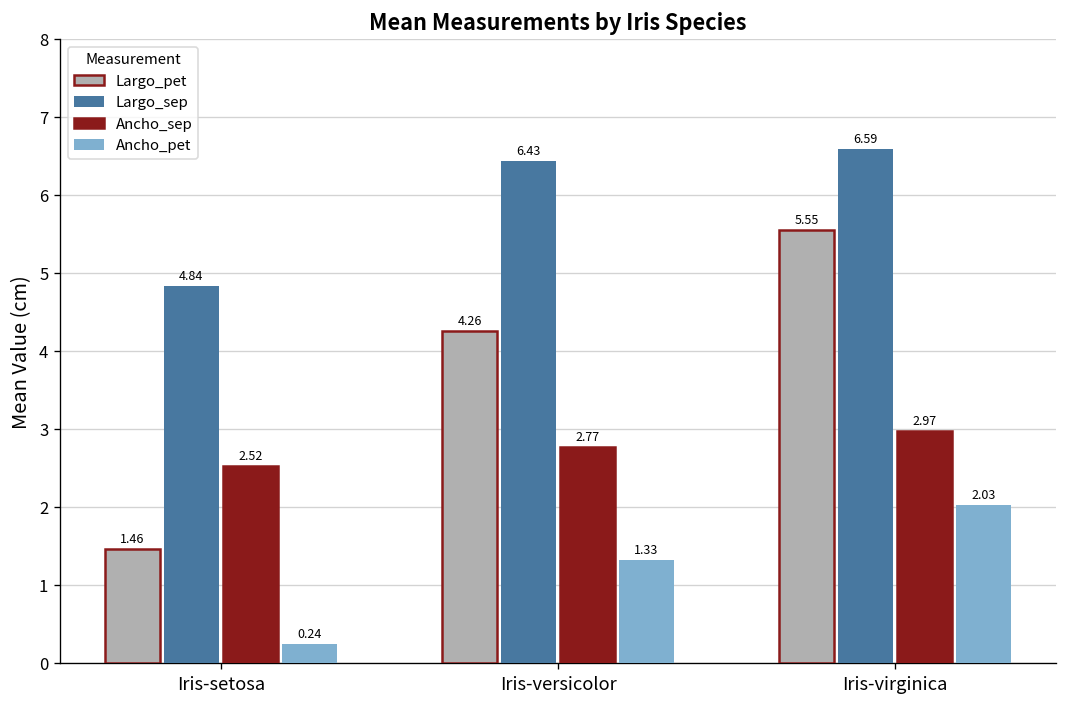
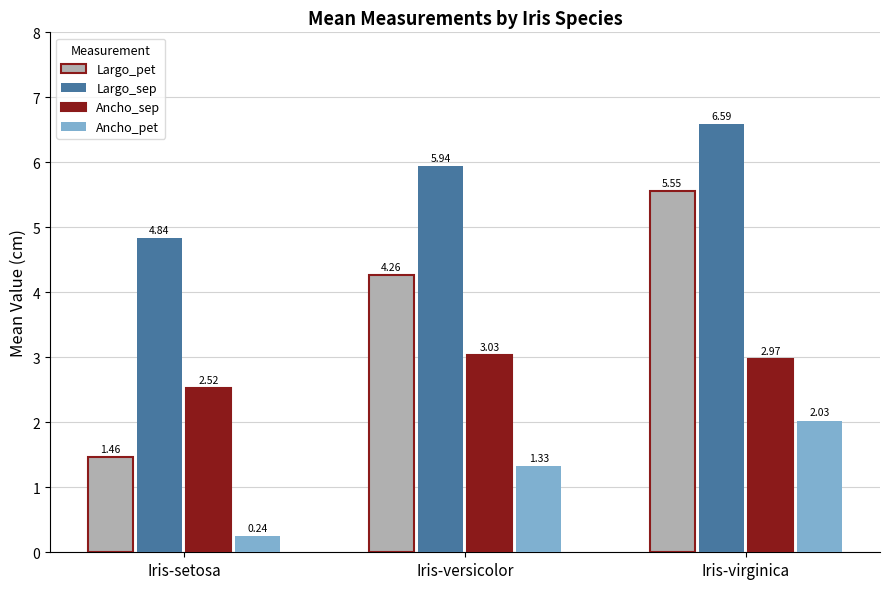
Largo_sep, Iris-versicolor: 6.43 -> 5.94
Ancho_sep, Iris-versicolor: 2.77 -> 3.03
